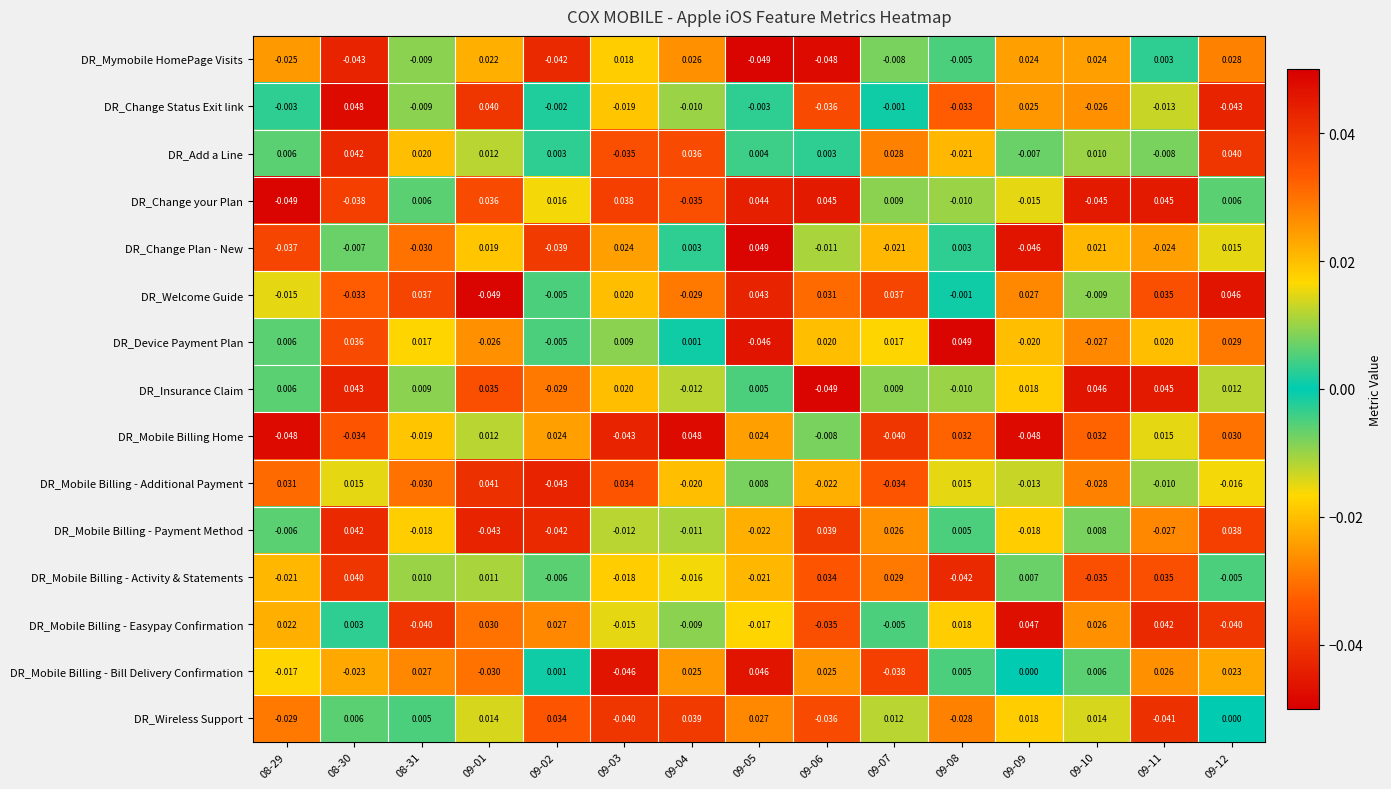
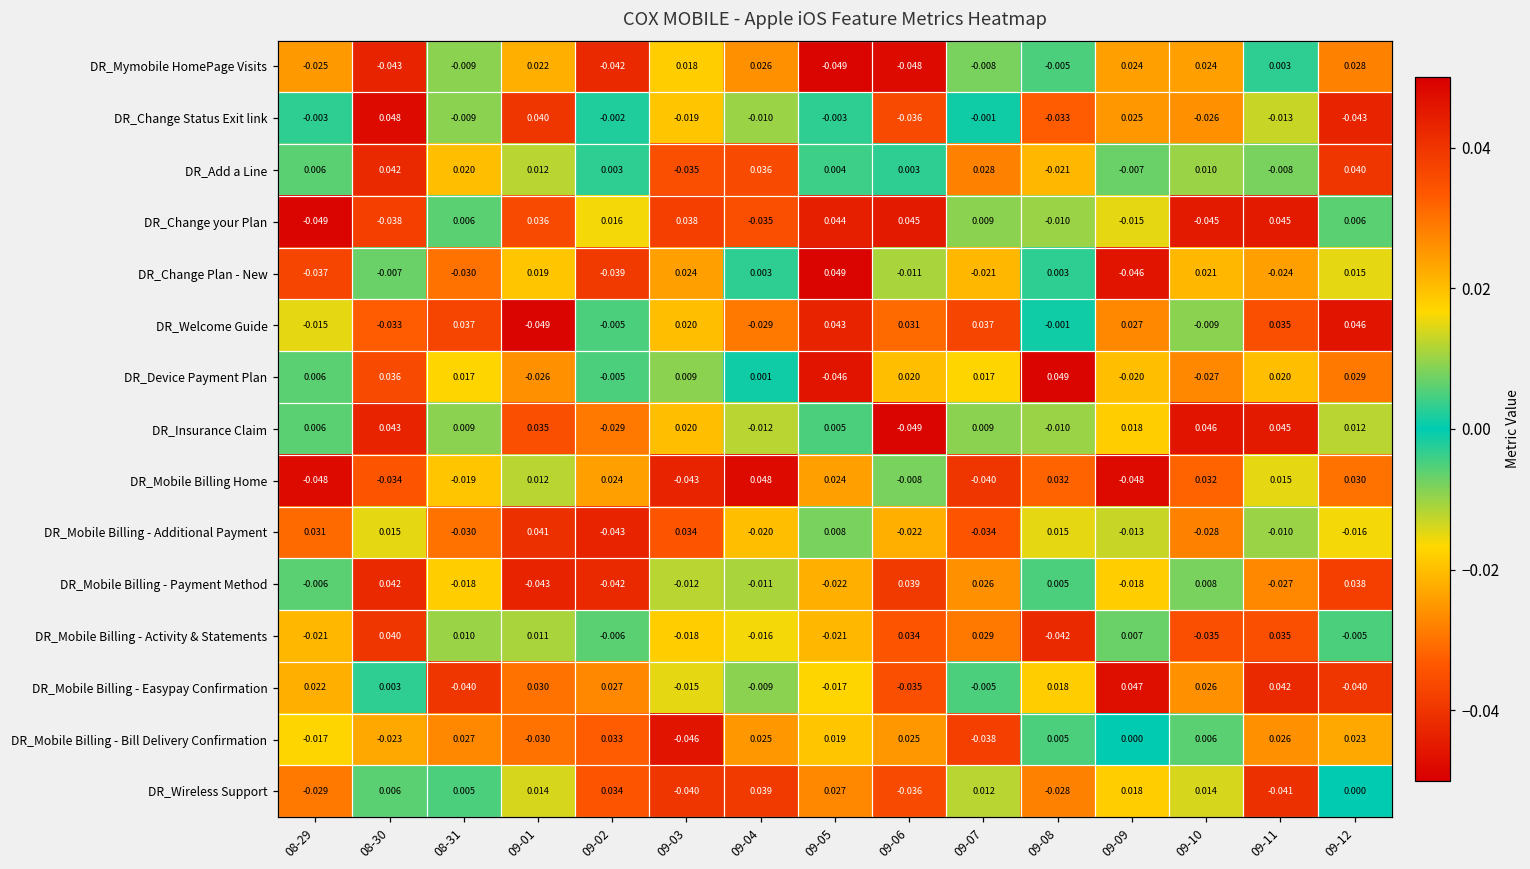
DR_Mobile Billing - Bill Delivery Confirmation, 09-02: 0.001 -> 0.033
DR_Mobile Billing - Bill Delivery Confirmation, 09-05: 0.046 -> 0.019
